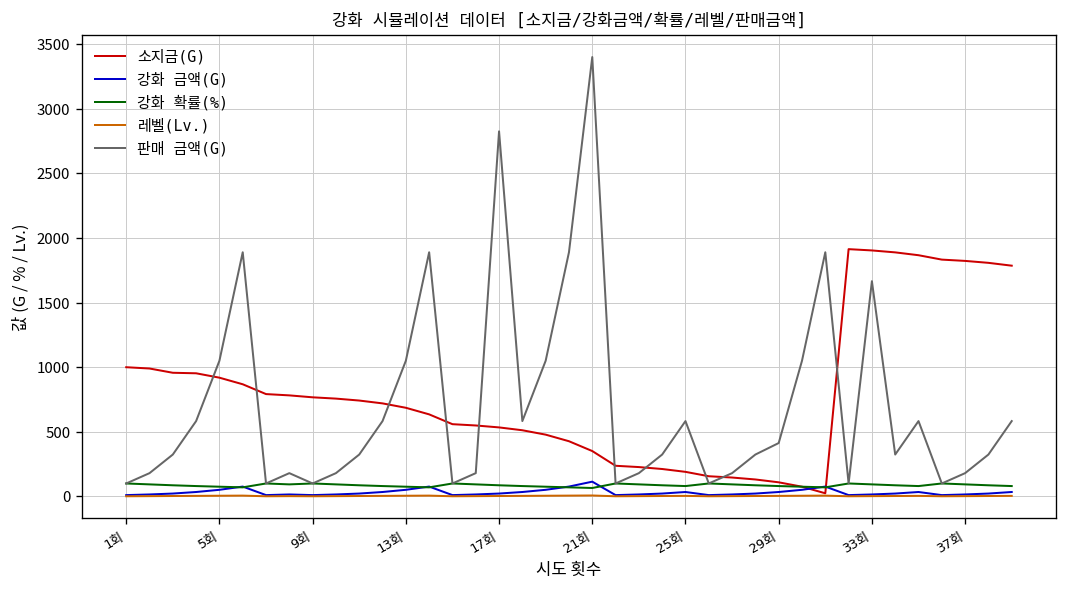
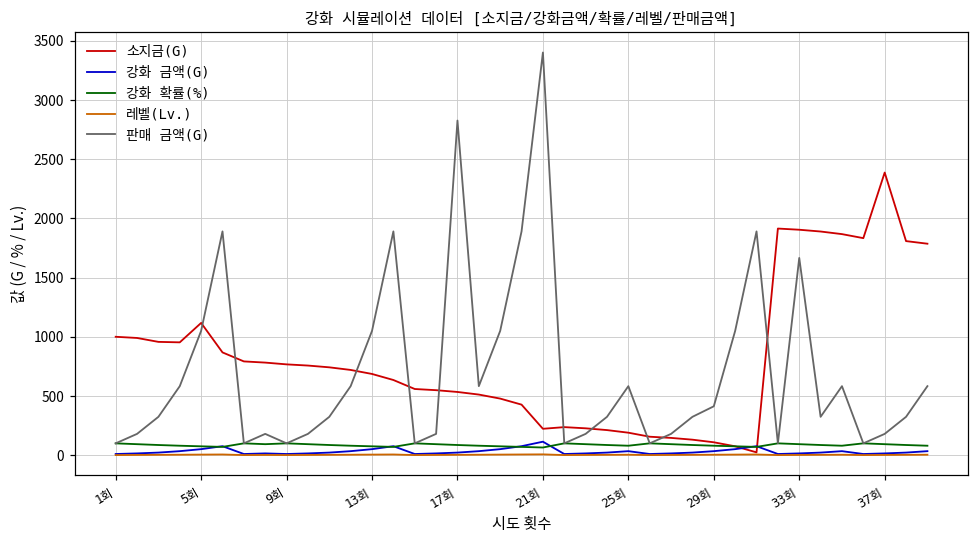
소지금(G), 5회: 920 -> 1120
소지금(G), 21회: 350 -> 220
소지금(G), 37회: 1820 -> 2390
